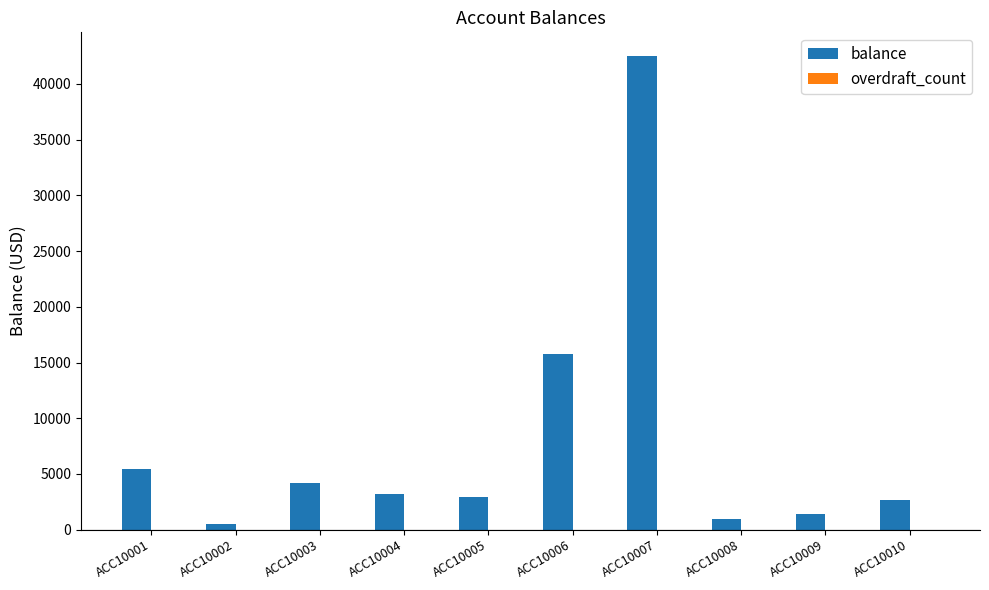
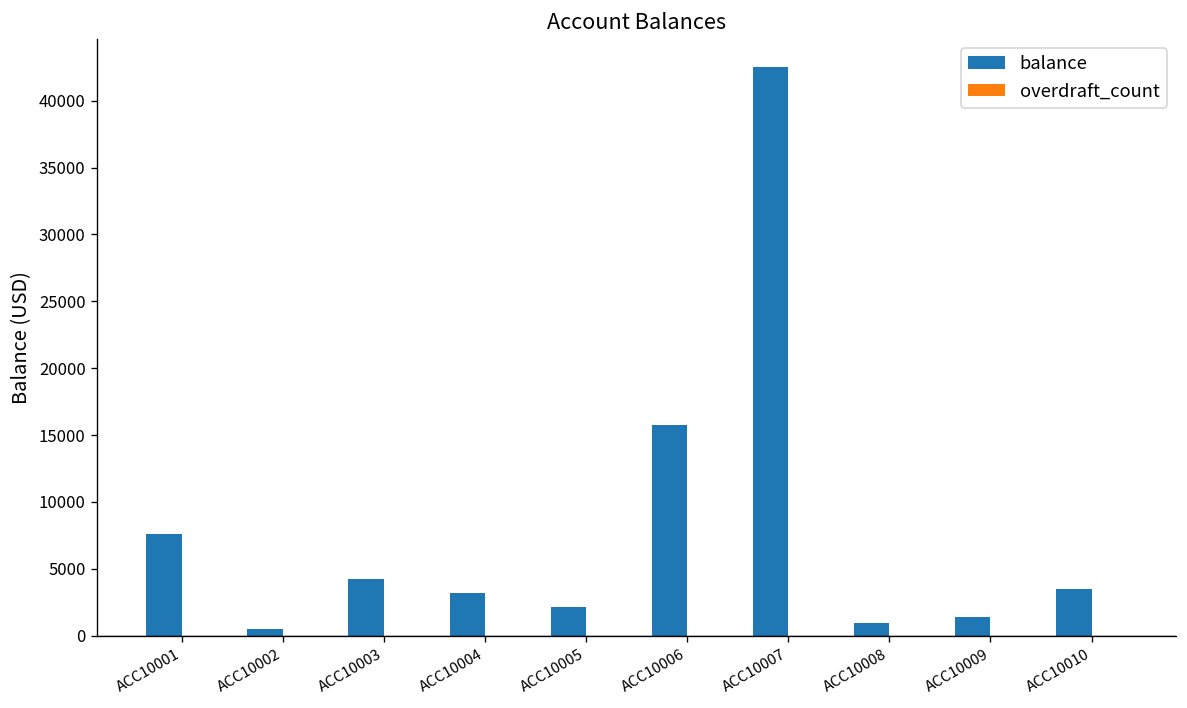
balance, ACC10001: 5400 -> 7600
balance, ACC10005: 3000 -> 2100
balance, ACC10010: 2700 -> 3500
